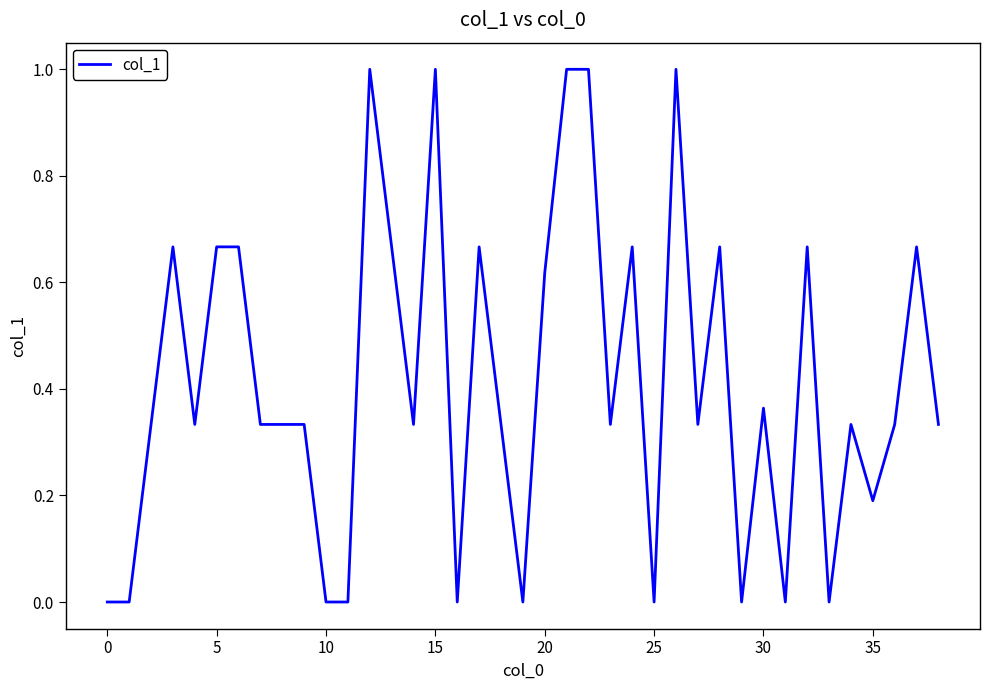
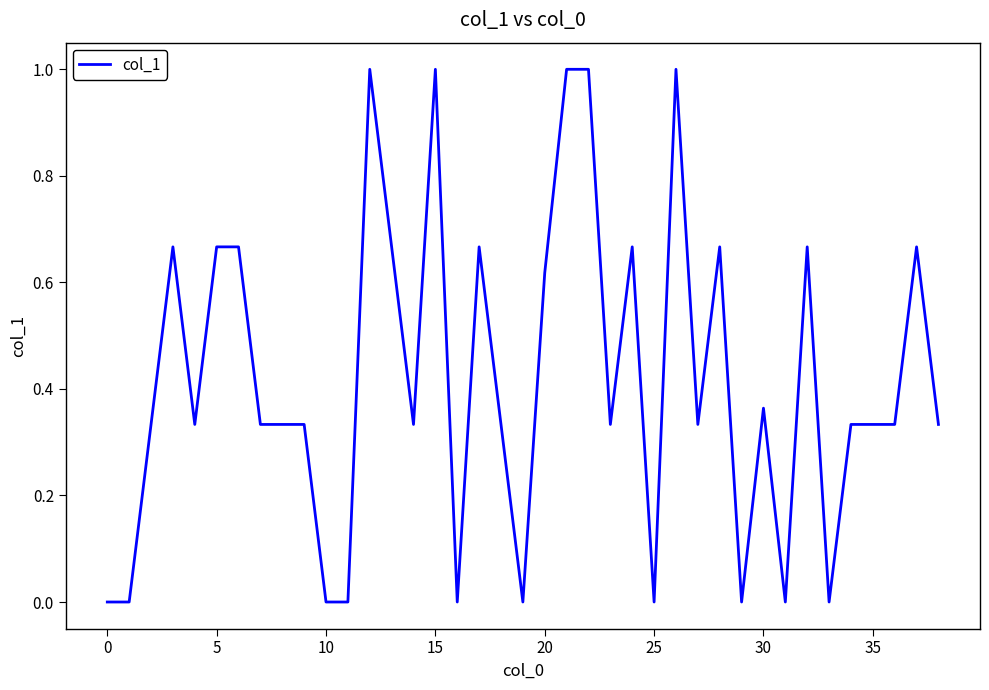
35: 0.19 -> 0.33
